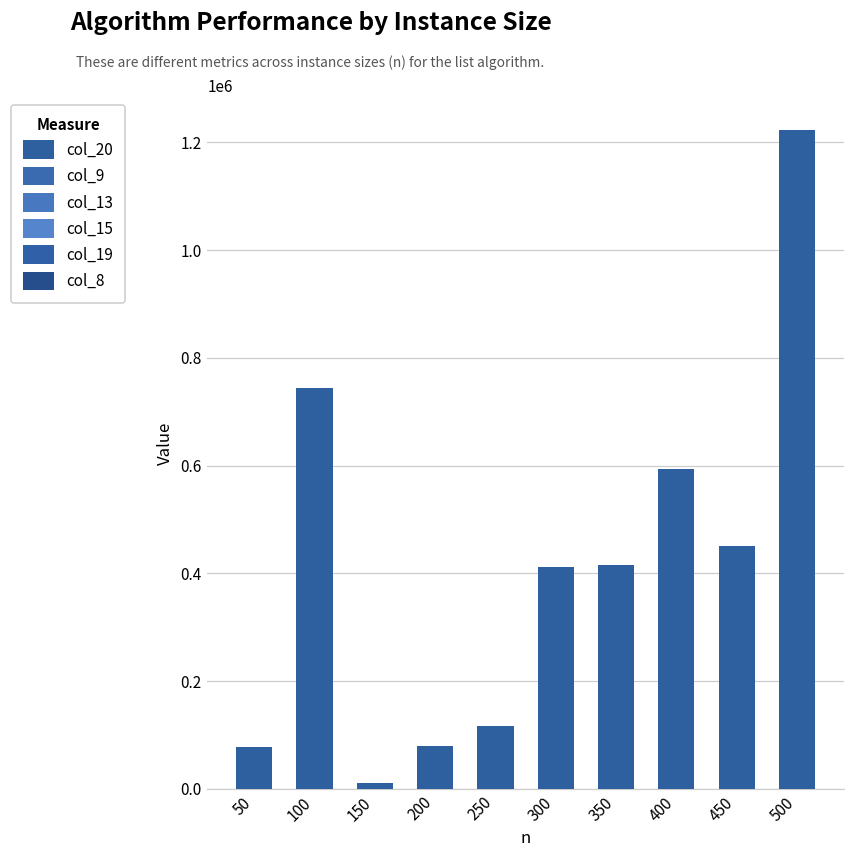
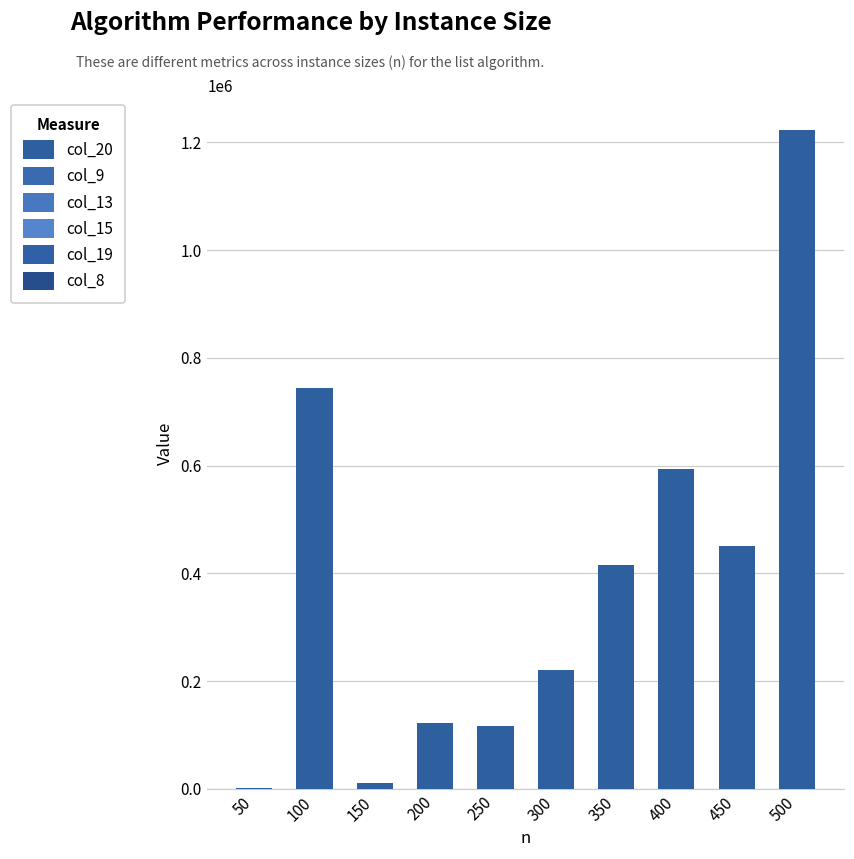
50: 80000 -> 0
200: 80000 -> 120000
300: 410000 -> 220000
